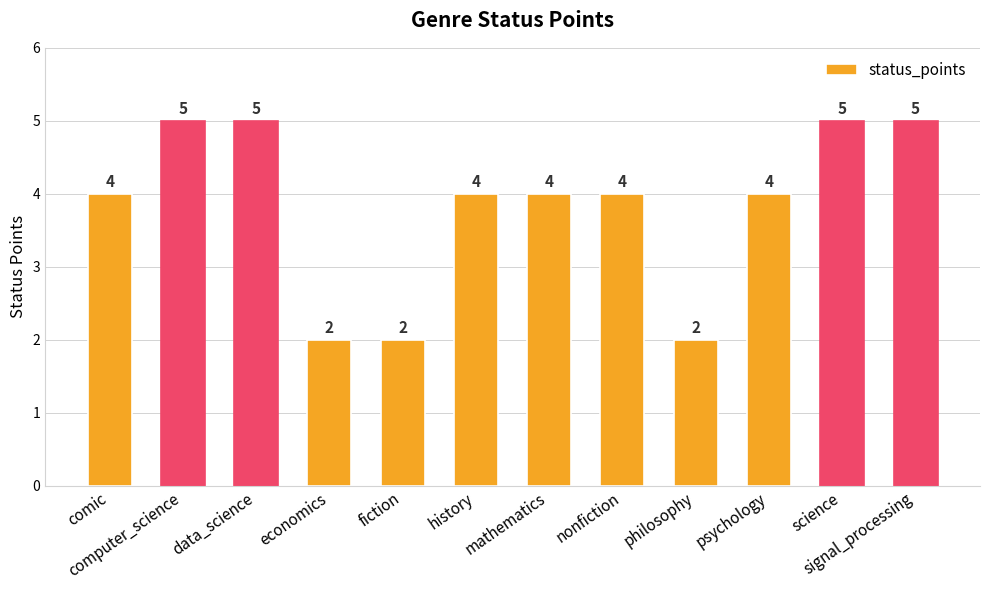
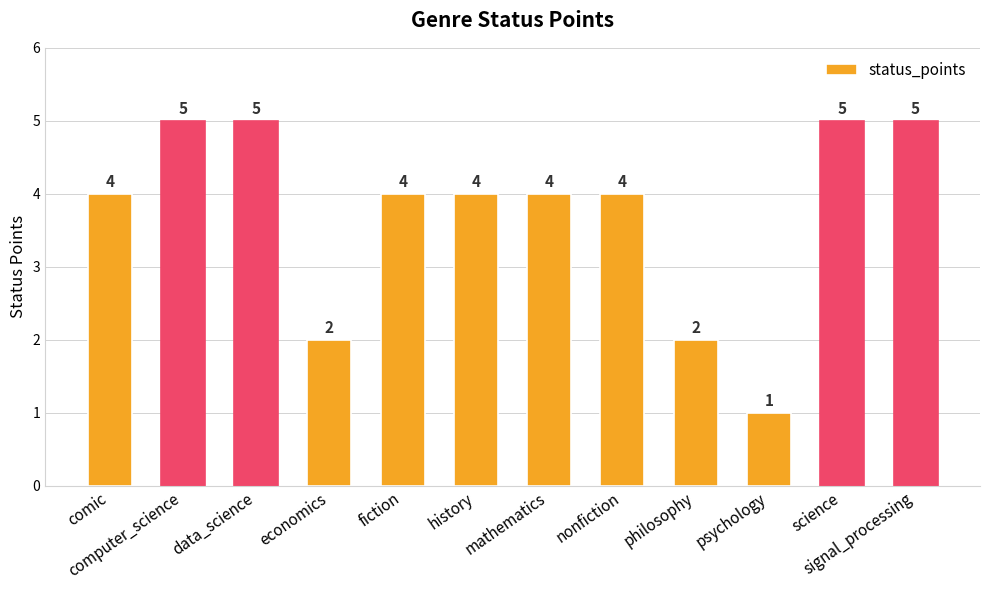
fiction: 2 -> 4
psychology: 4 -> 1
